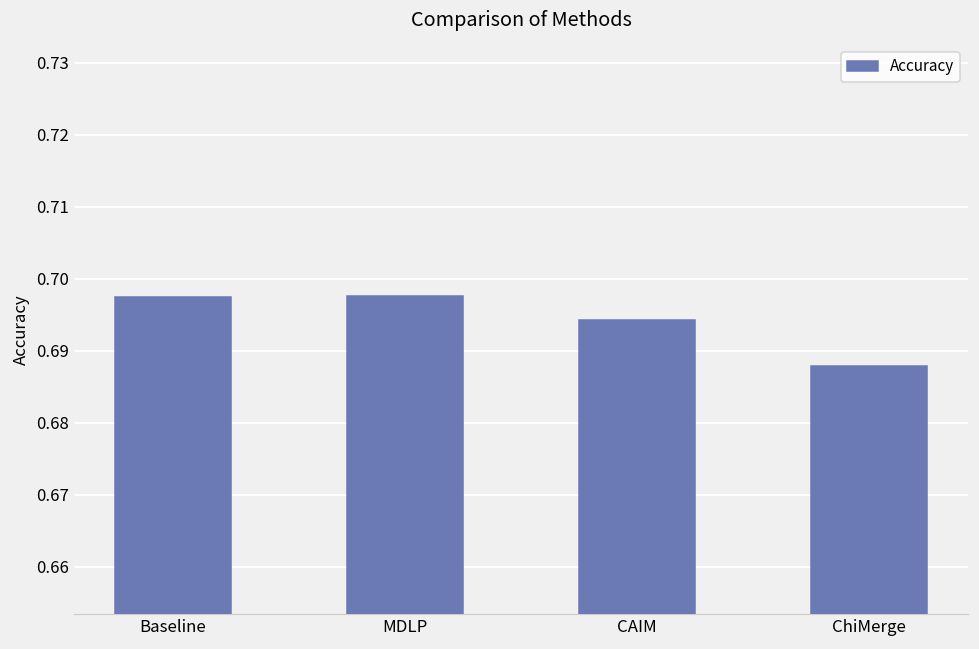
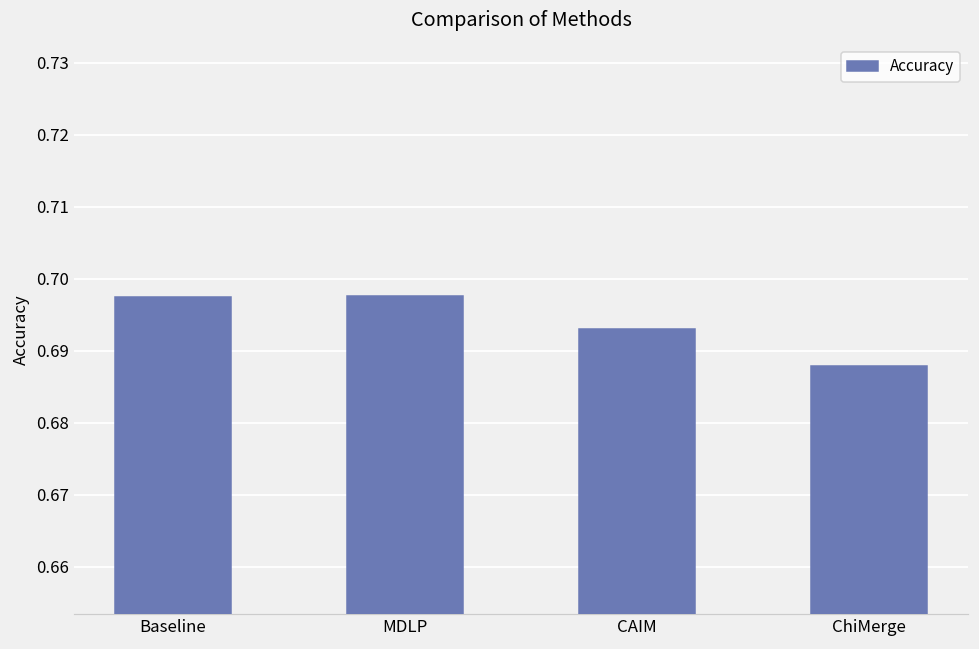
CAIM: 0.694 -> 0.693
